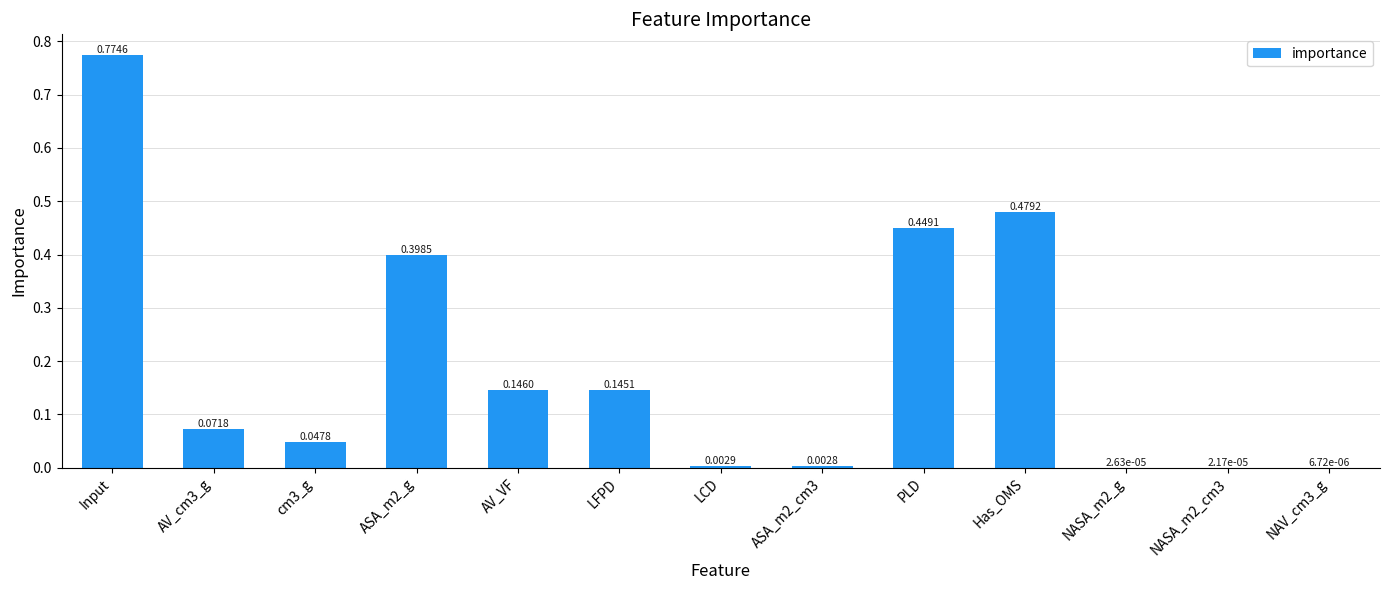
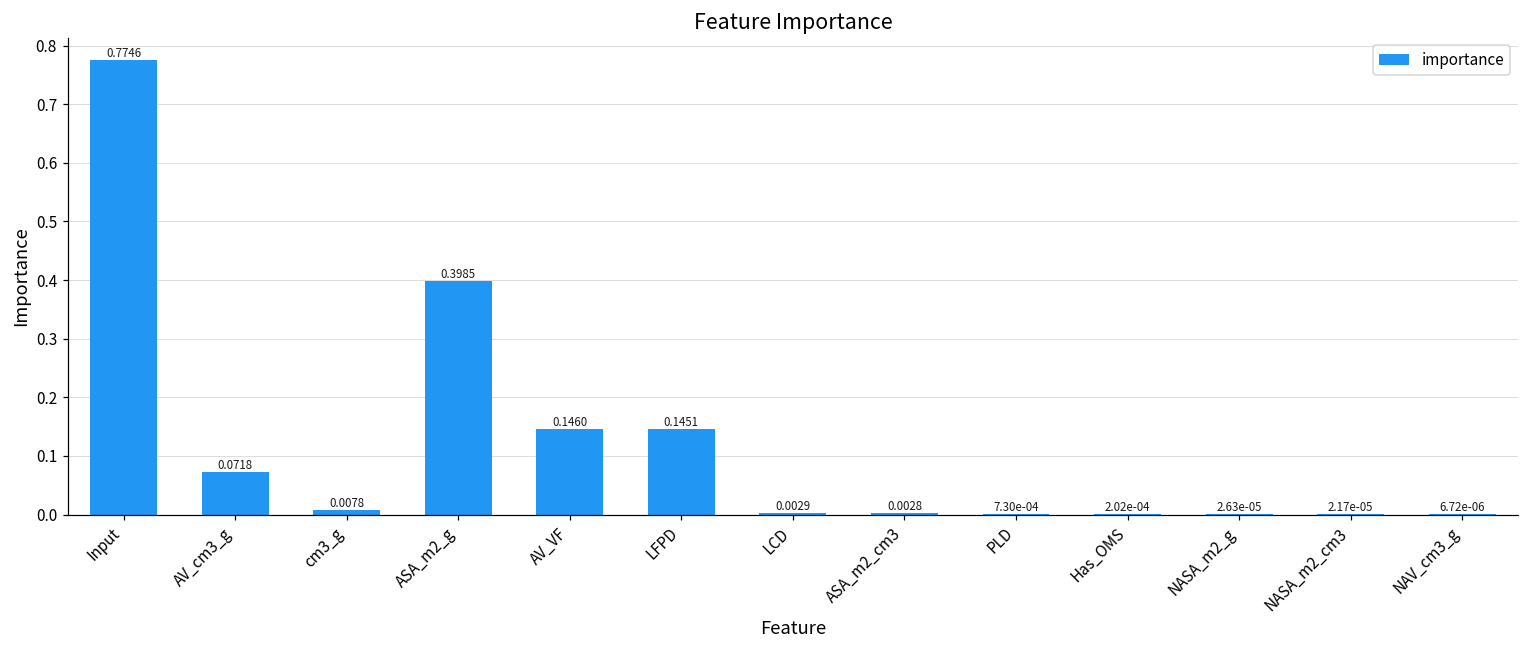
cm3_g: 0.0478 -> 0.0078
PLD: 0.4491 -> 7.30e-04
Has_OMS: 0.4792 -> 2.02e-04
